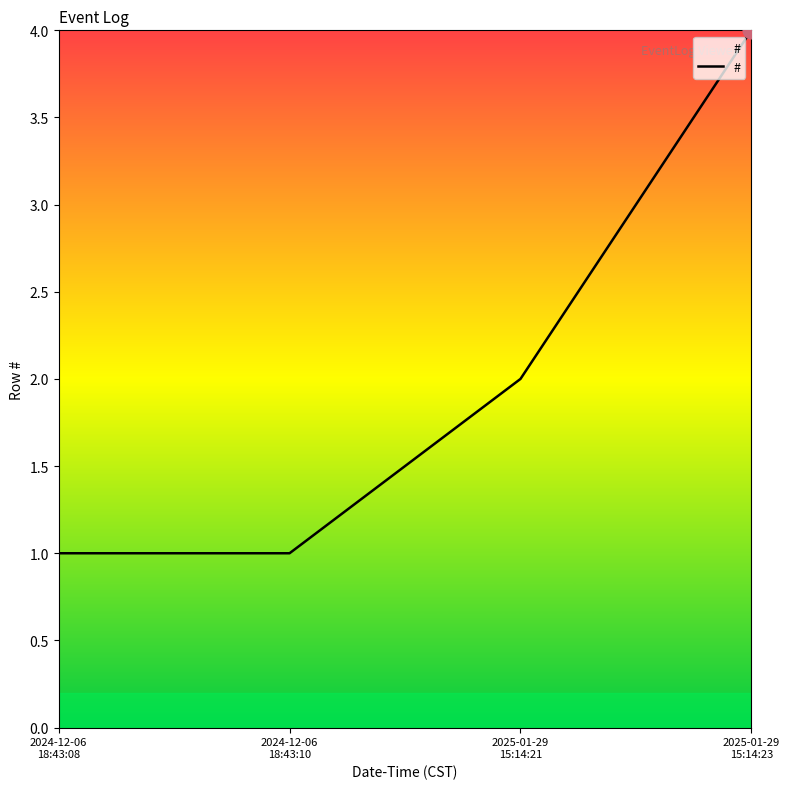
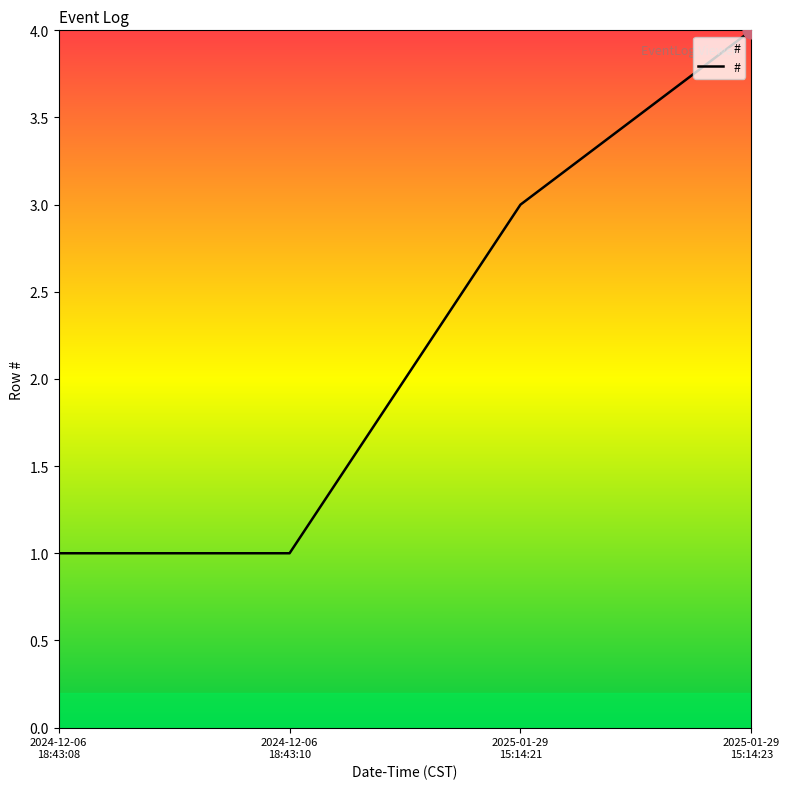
#, 2025-01-29 15:14:21: 2 -> 3
